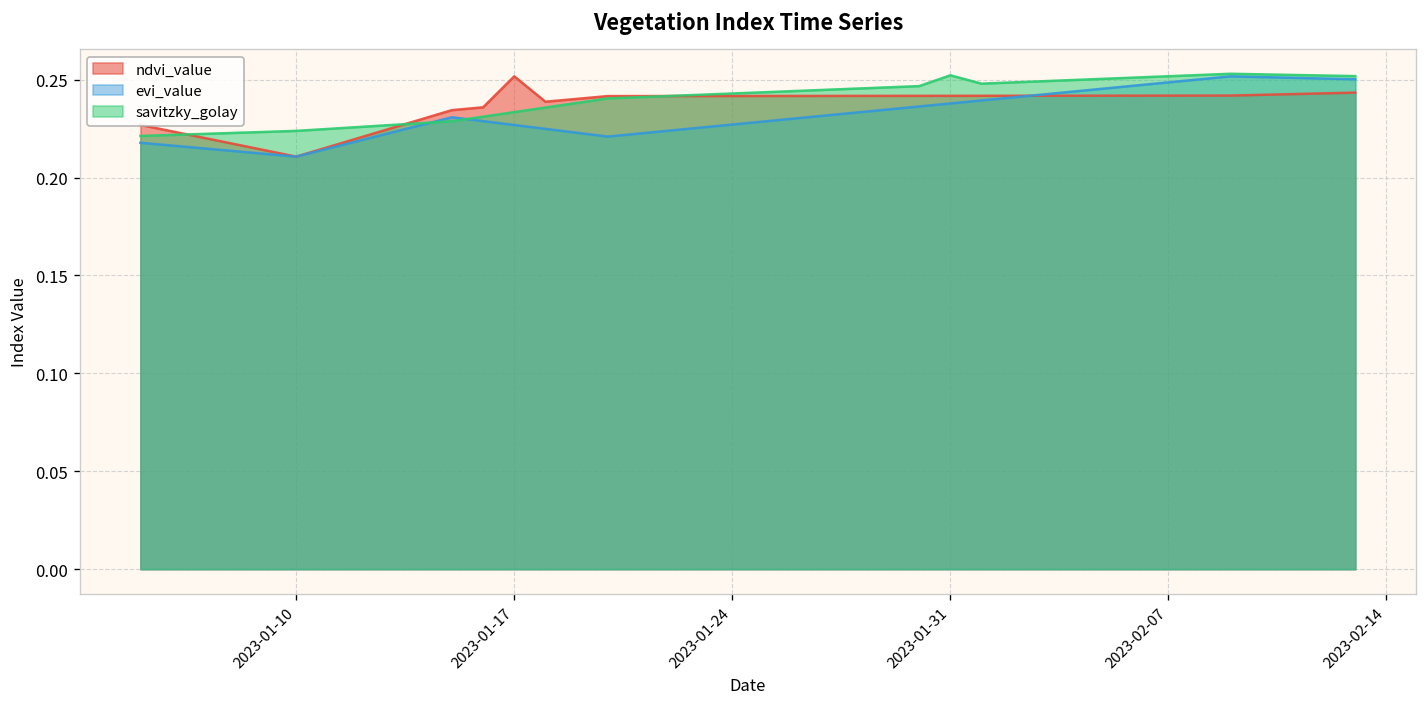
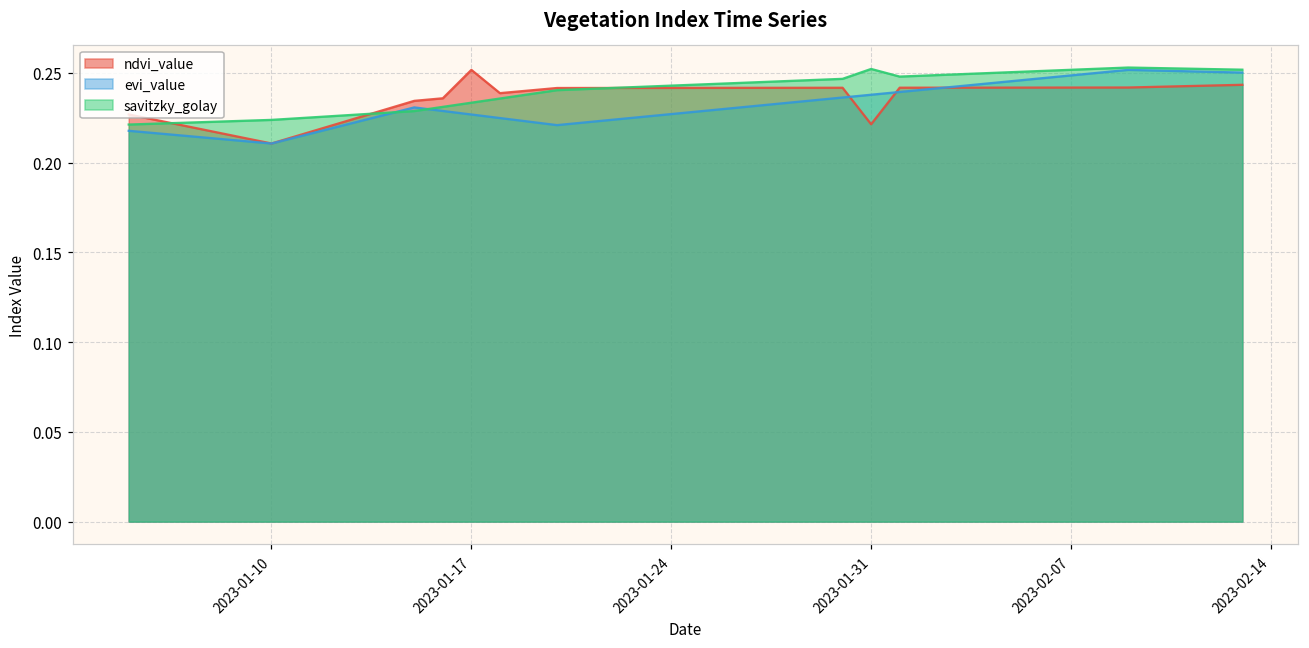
ndvi_value, 2023-01-31: 0.242 -> 0.221
